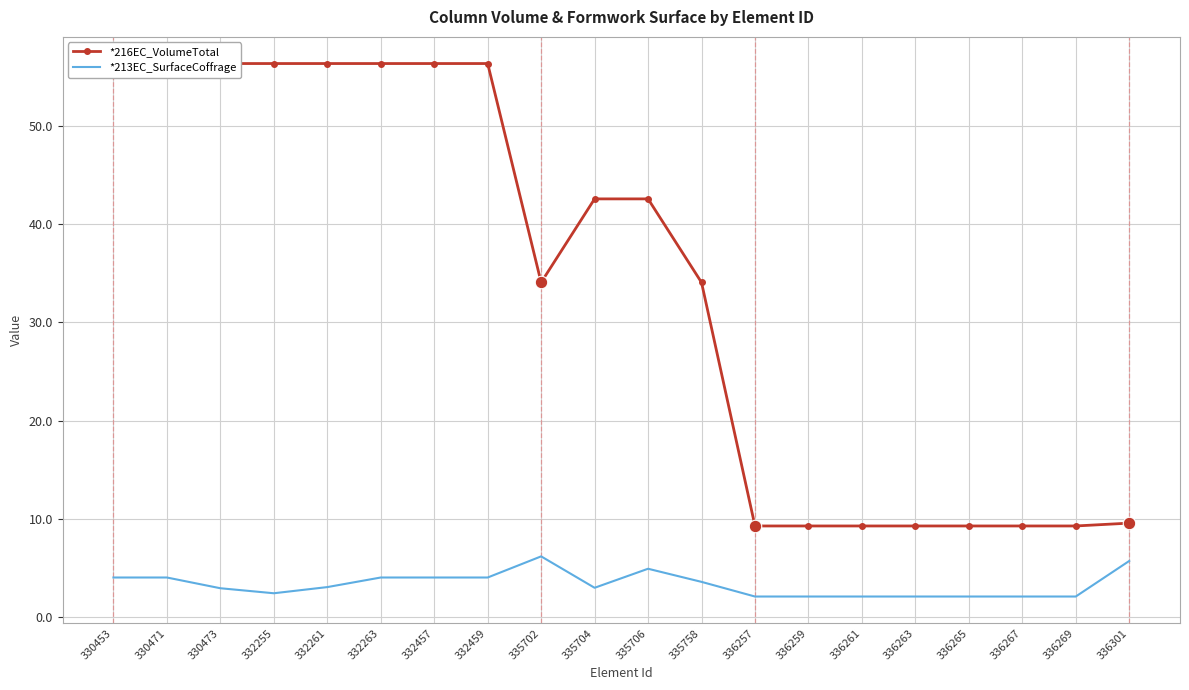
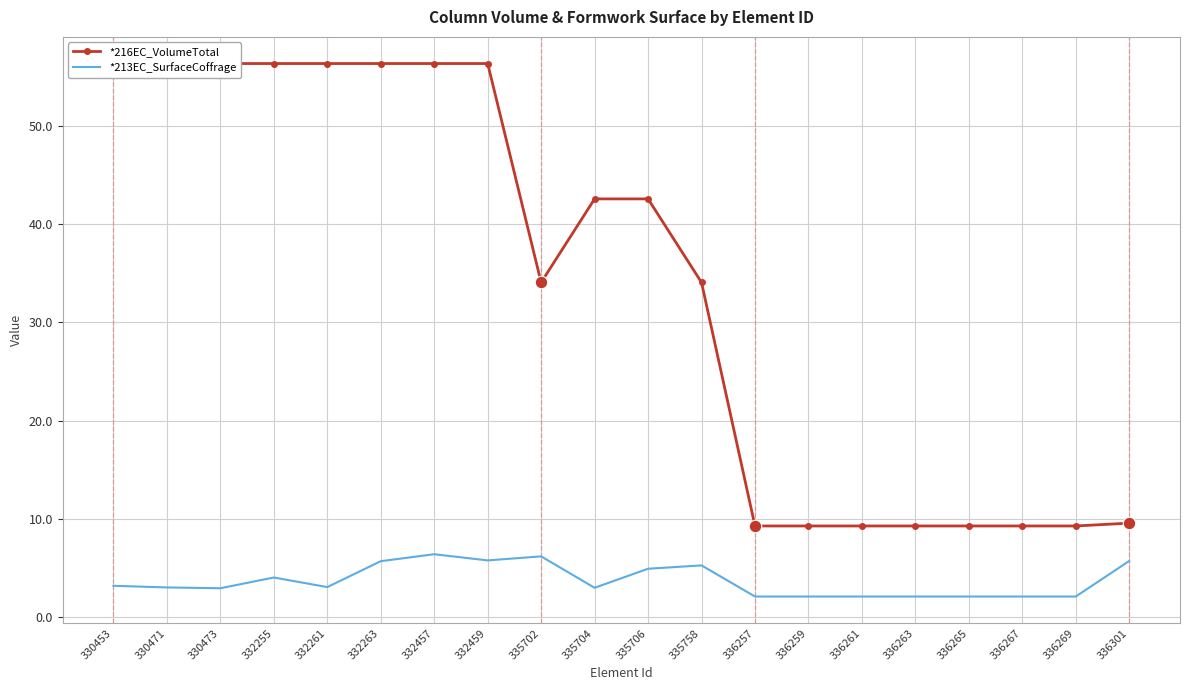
*213EC_SurfaceCoffrage, 330453: 4 -> 3
*213EC_SurfaceCoffrage, 330471: 4 -> 3
*213EC_SurfaceCoffrage, 332255: 2 -> 4
*213EC_SurfaceCoffrage, 332263: 4 -> 6
*213EC_SurfaceCoffrage, 332457: 4 -> 6
*213EC_SurfaceCoffrage, 332459: 4 -> 6
*213EC_SurfaceCoffrage, 335758: 4 -> 5
